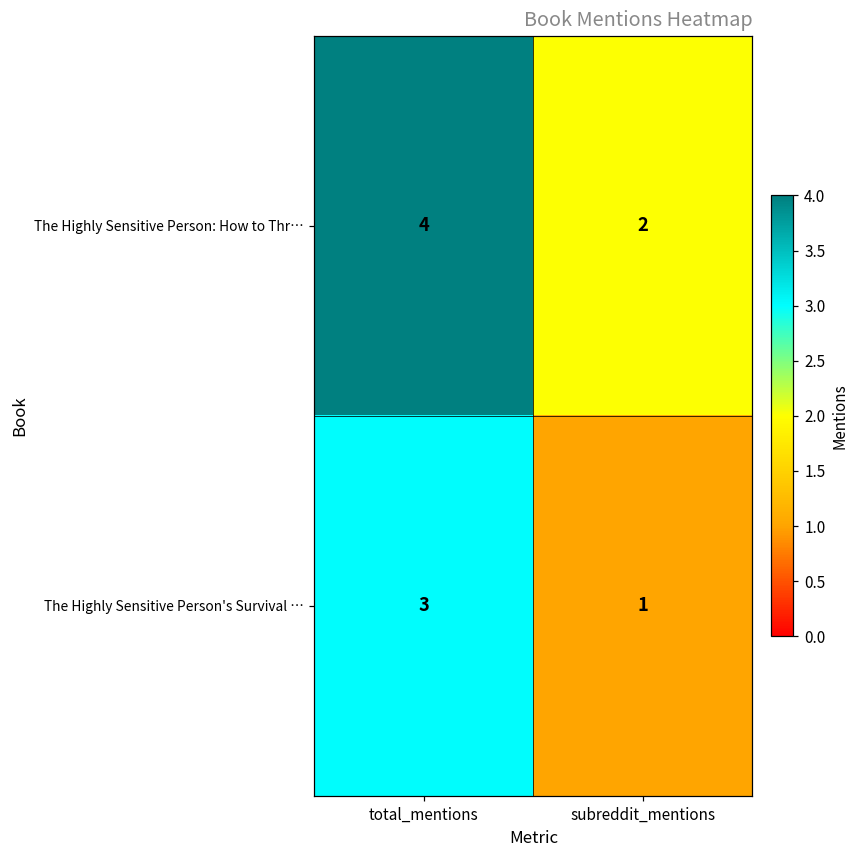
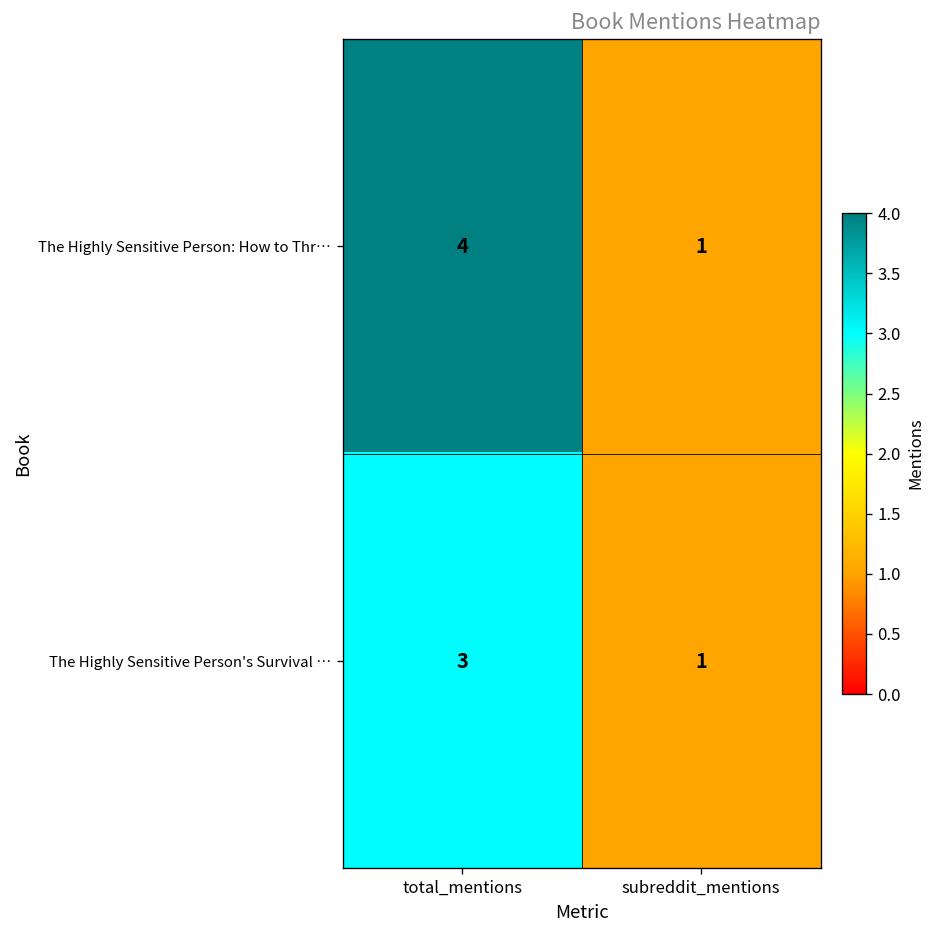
The Highly Sensitive Person: How to Thr…, subreddit_mentions: 2 -> 1
